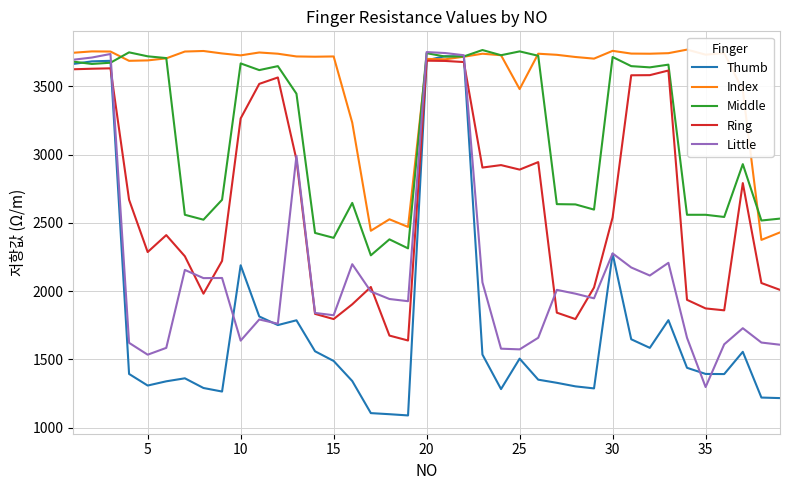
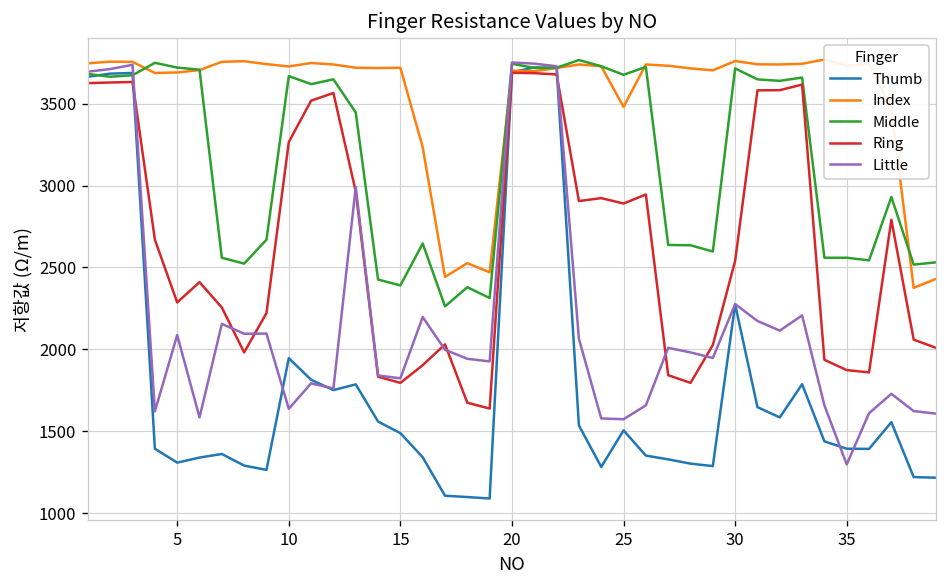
Little, 5: 1530 -> 2090
Thumb, 10: 2190 -> 1950
Middle, 25: 3760 -> 3680
